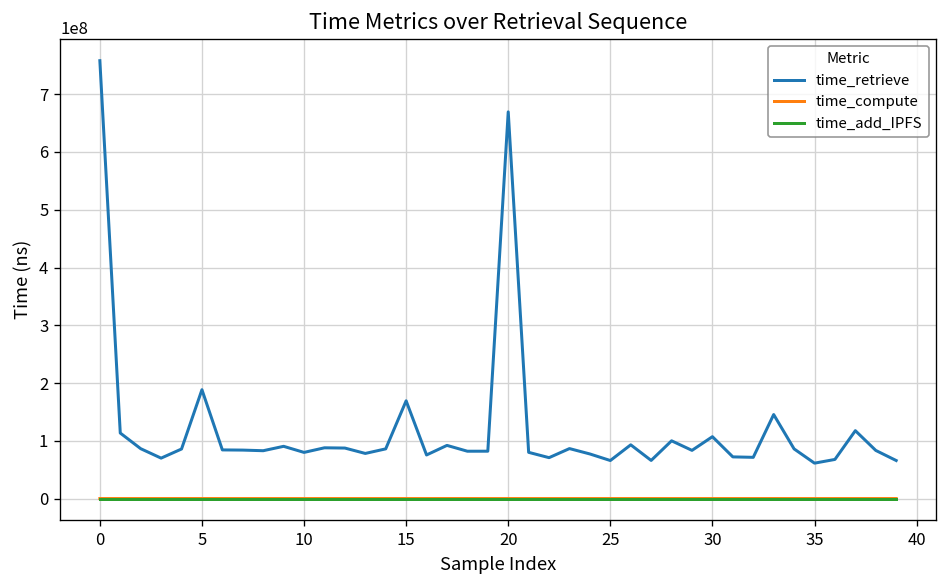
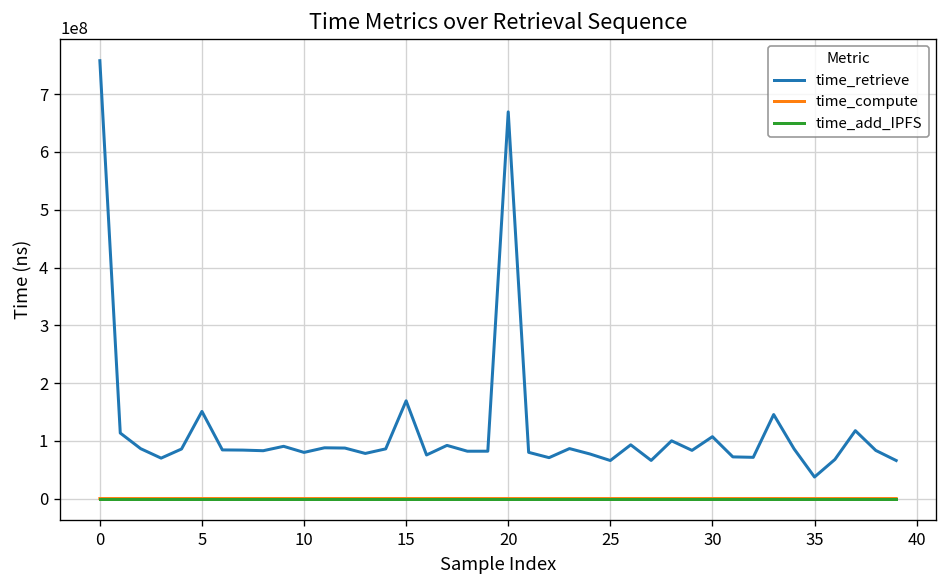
time_retrieve, 5: 190000000 -> 150000000
time_retrieve, 35: 60000000 -> 40000000
